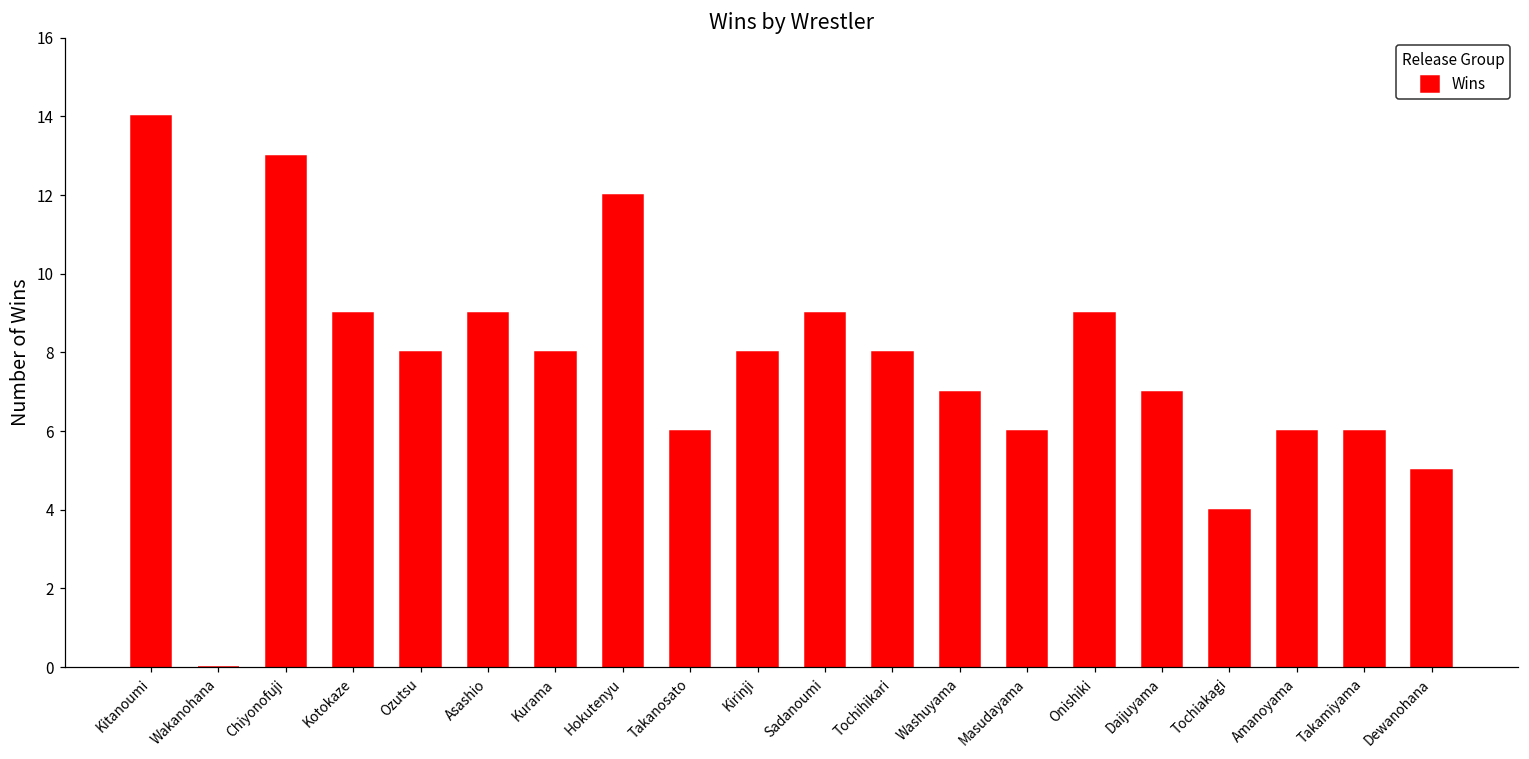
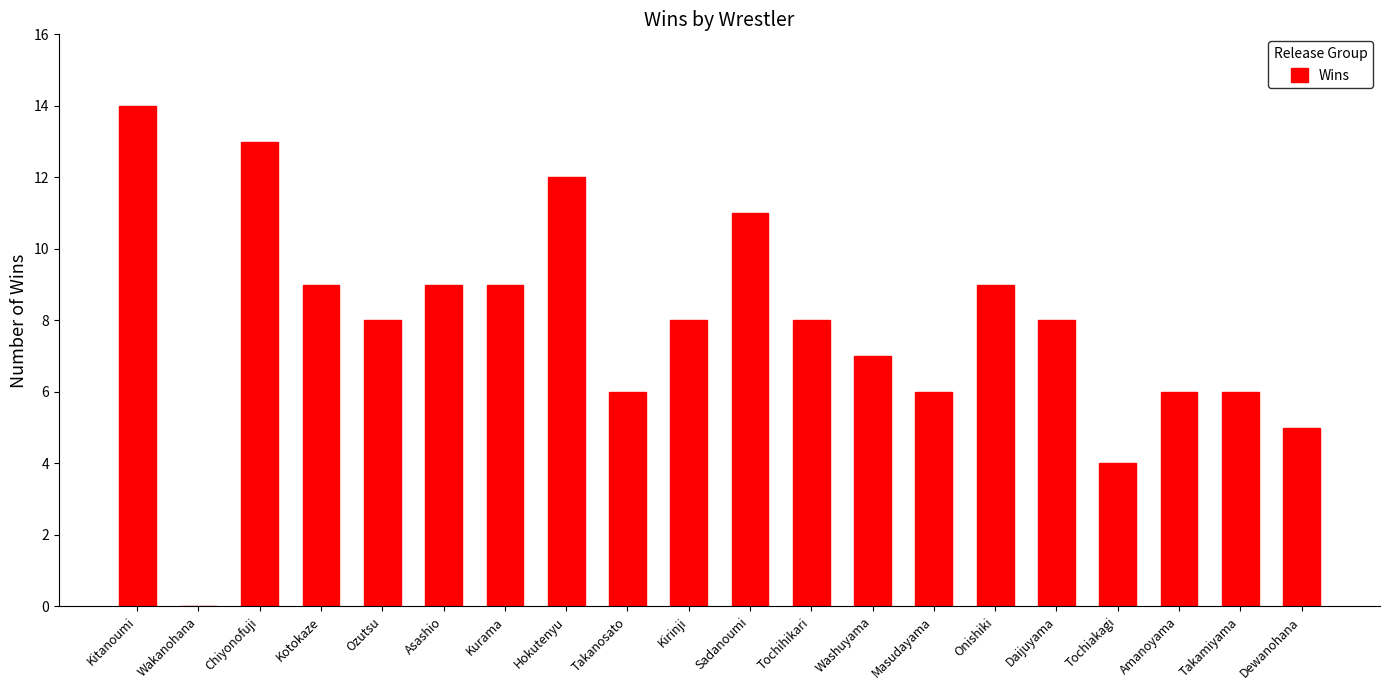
Kurama: 8 -> 9
Sadanoumi: 9 -> 11
Daijuyama: 7 -> 8
